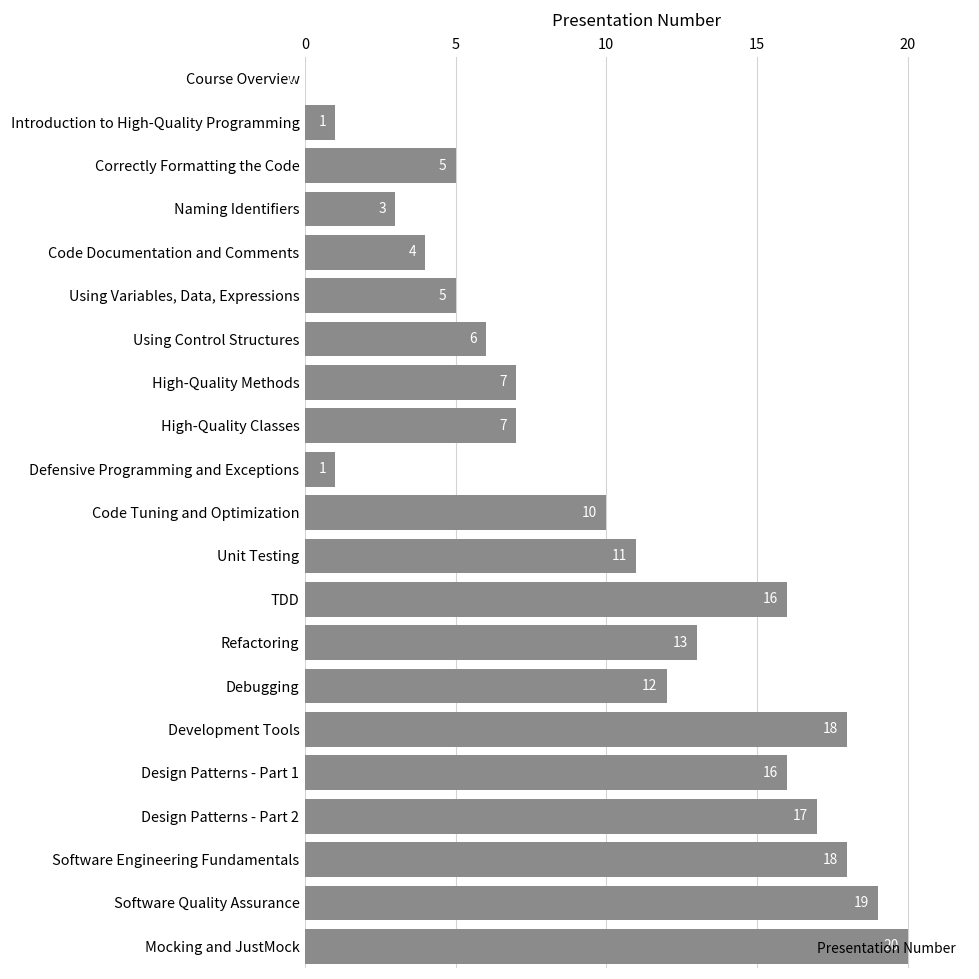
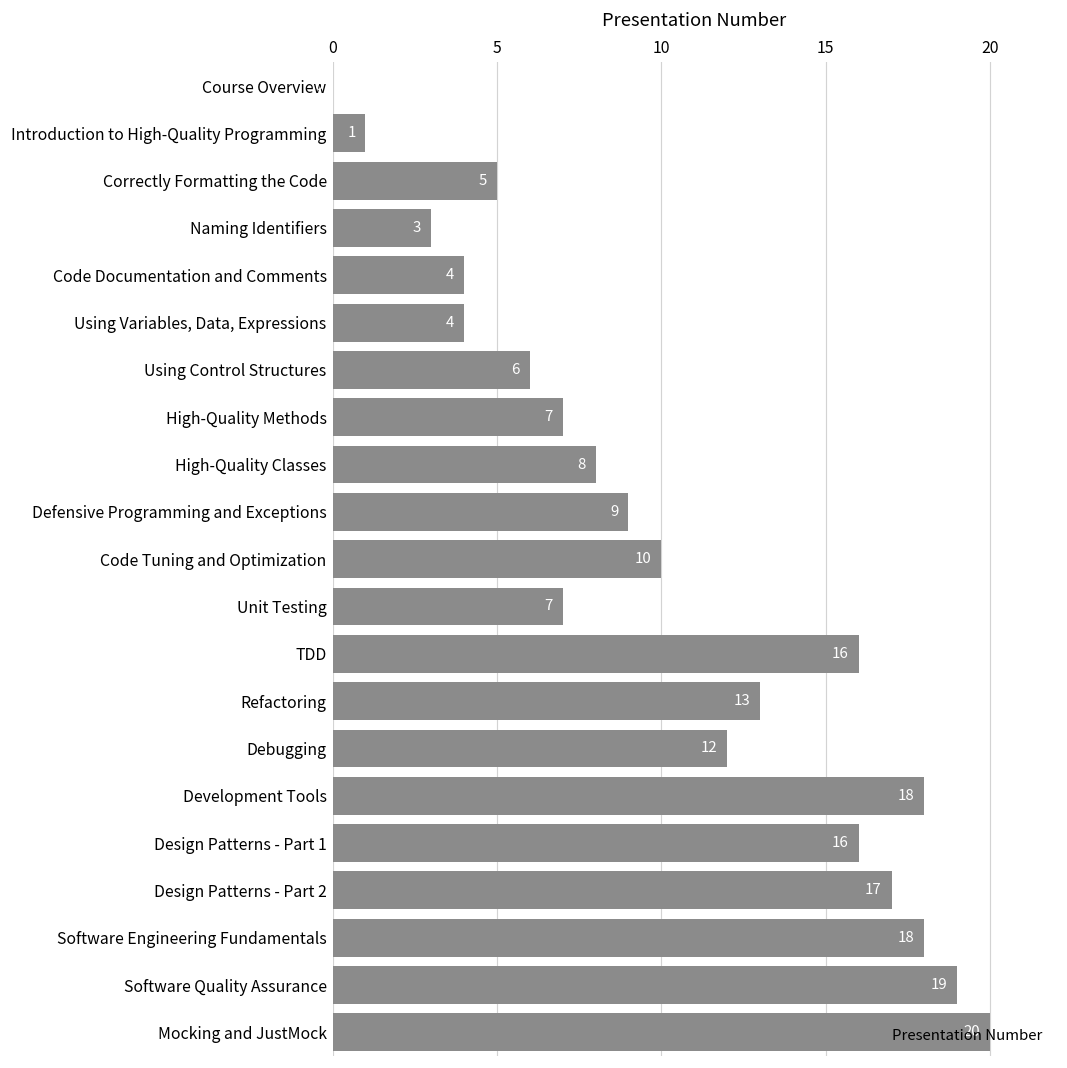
Using Variables, Data, Expressions: 5 -> 4
High-Quality Classes: 7 -> 8
Defensive Programming and Exceptions: 1 -> 9
Unit Testing: 11 -> 7
